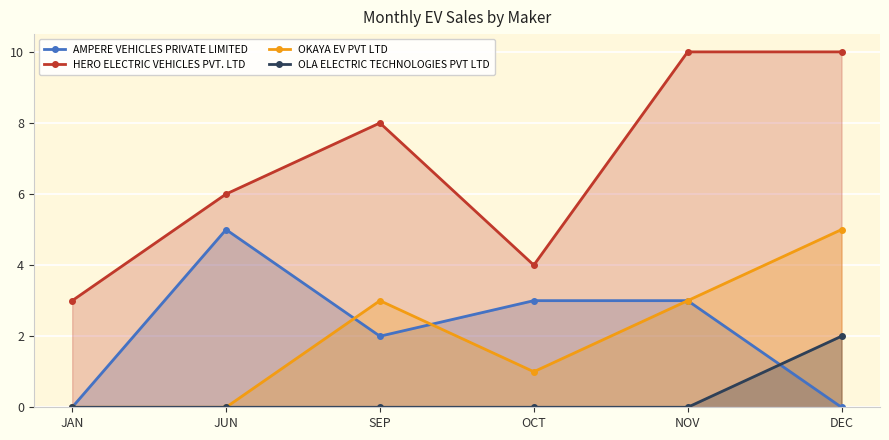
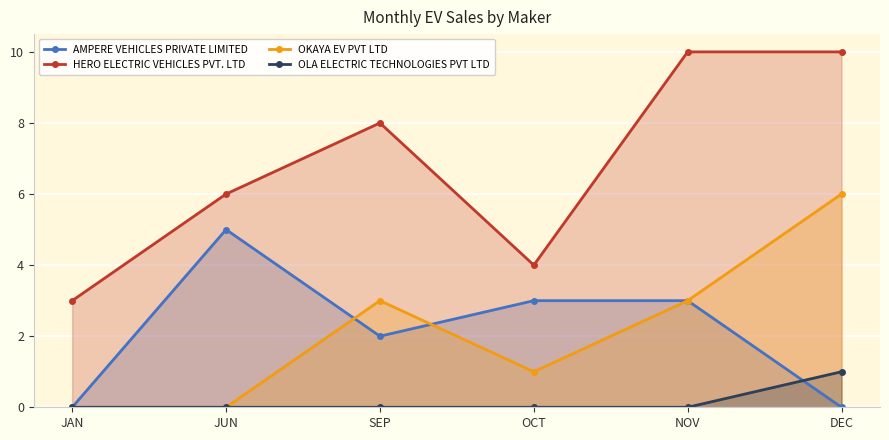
OKAYA EV PVT LTD, DEC: 5 -> 6
OLA ELECTRIC TECHNOLOGIES PVT LTD, DEC: 2 -> 1
